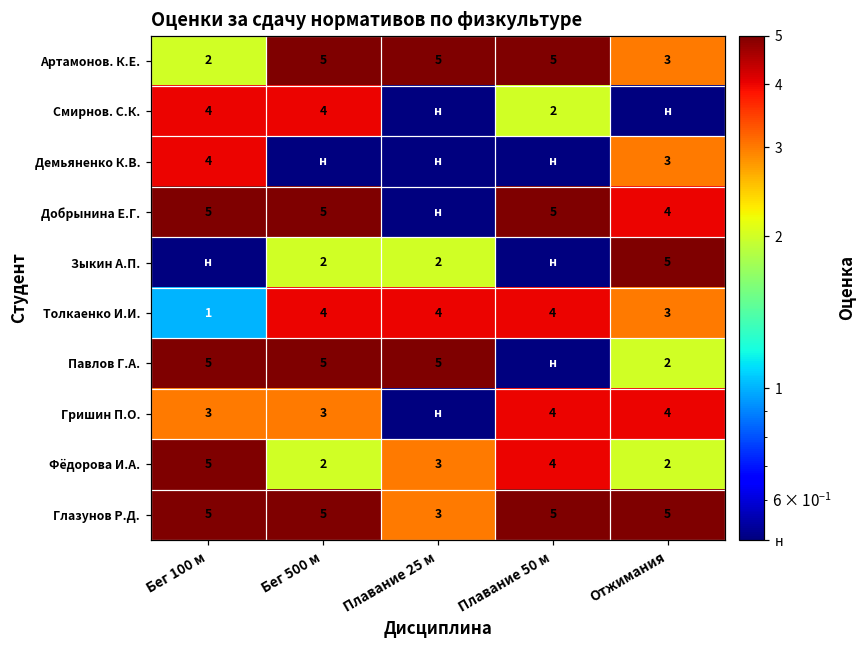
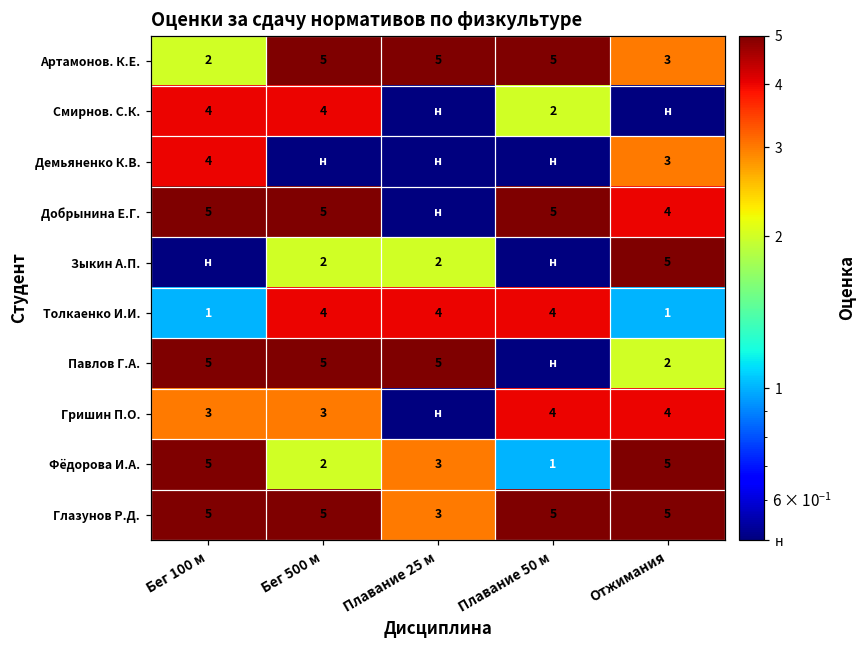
Толкаенко И.И., Отжимания: 3 -> 1
Фёдорова И.А., Плавание 50 м: 4 -> 1
Фёдорова И.А., Отжимания: 2 -> 5
